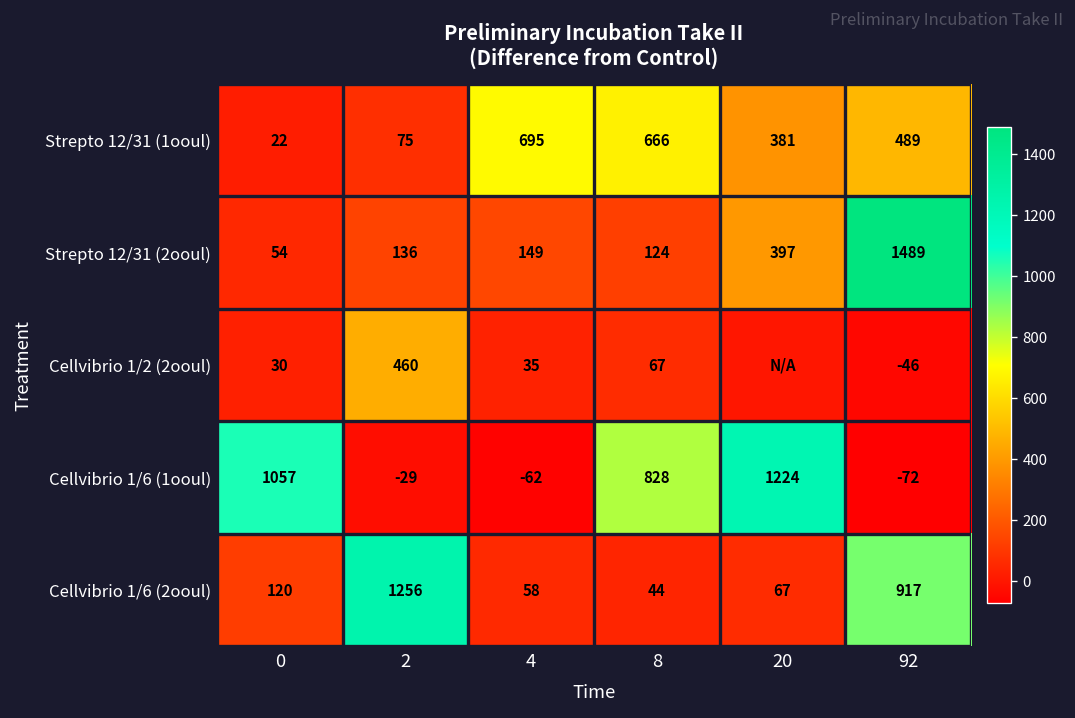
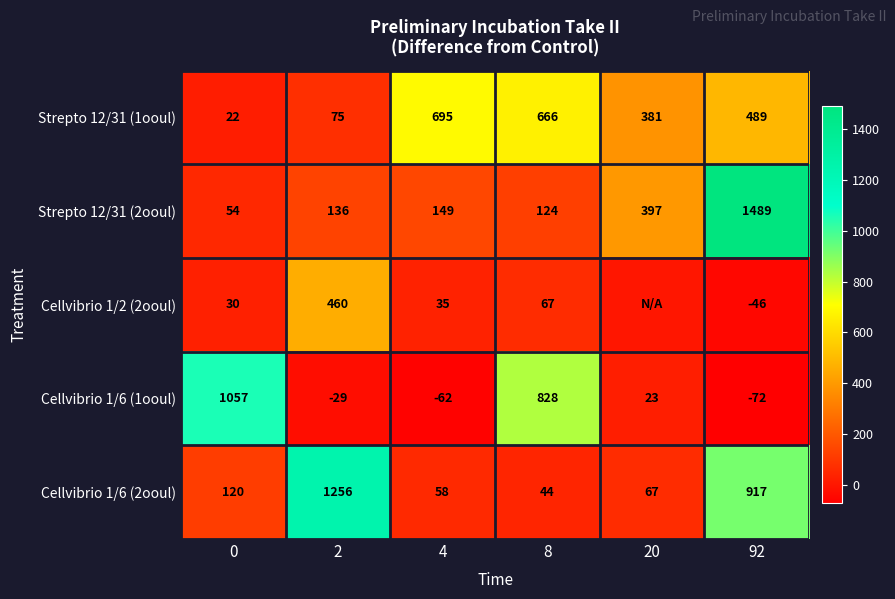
Cellvibrio 1/6 (1ooul), 20: 1224 -> 23
